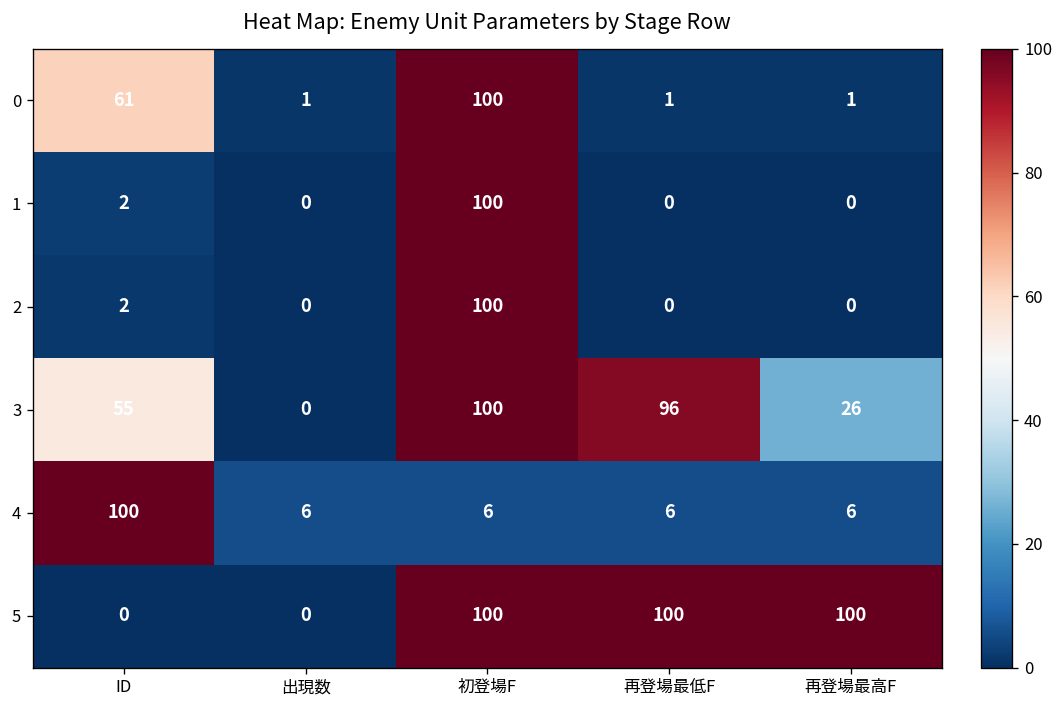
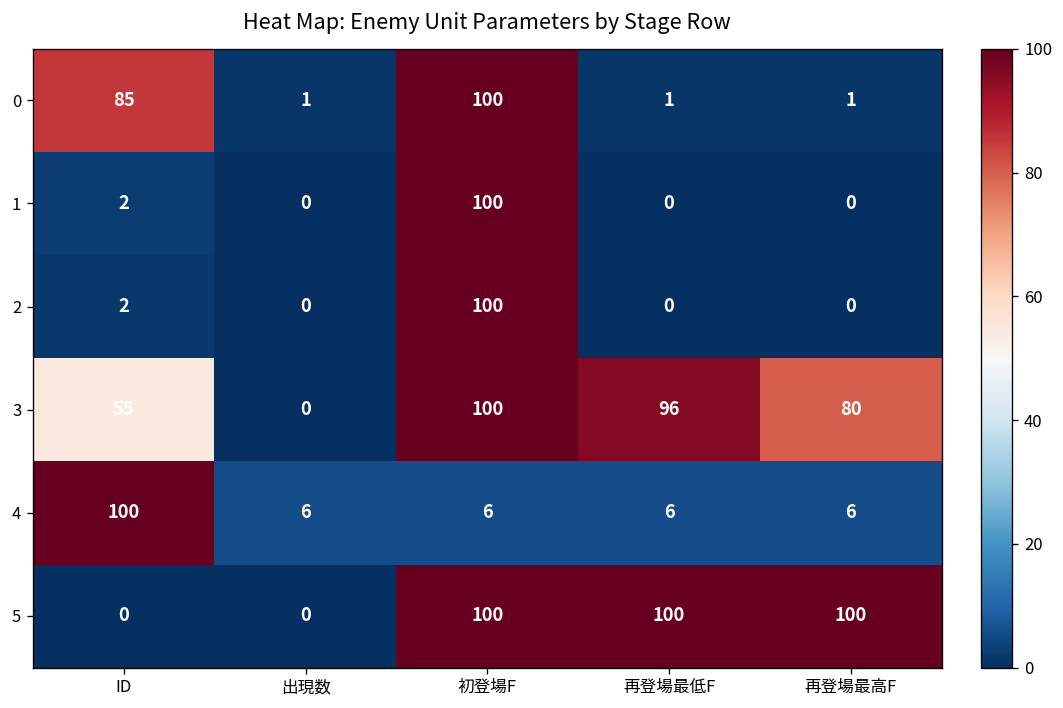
0, ID: 61 -> 85
3, 再登場最高F: 26 -> 80
